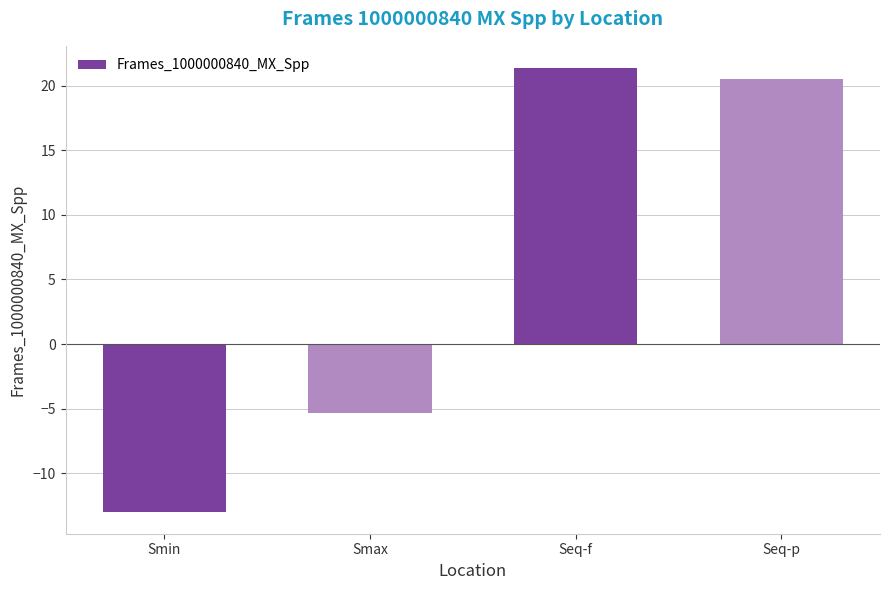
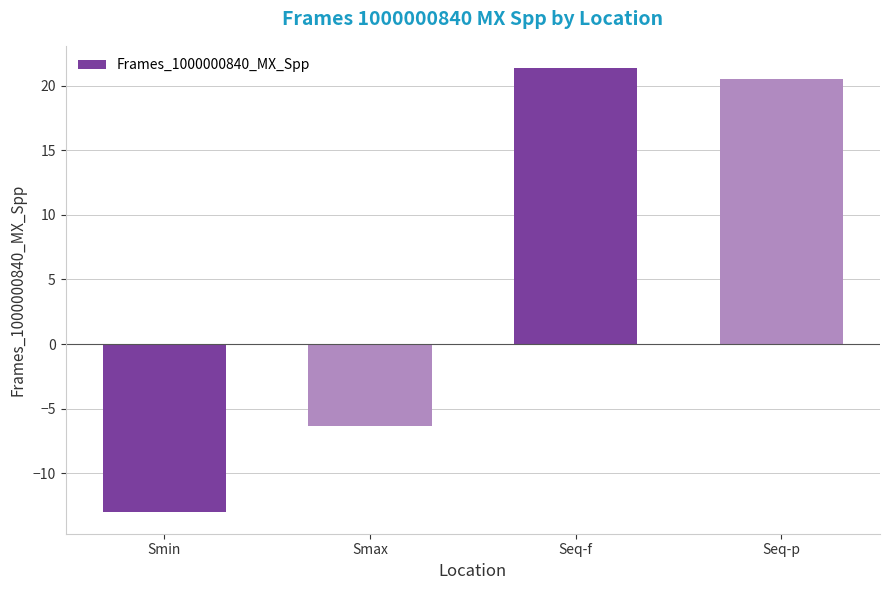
Smax: -5.3 -> -6.3
